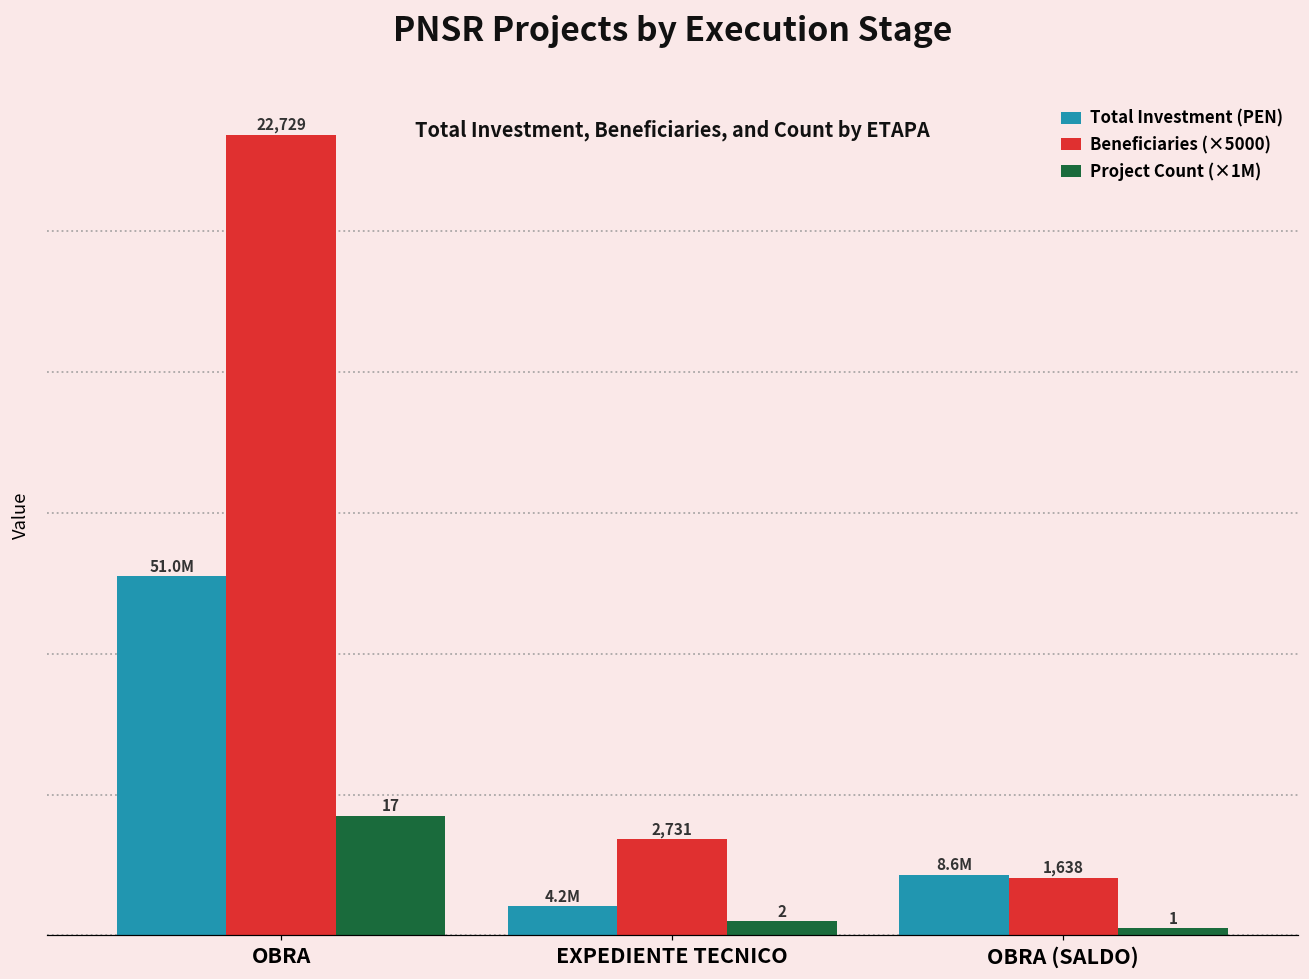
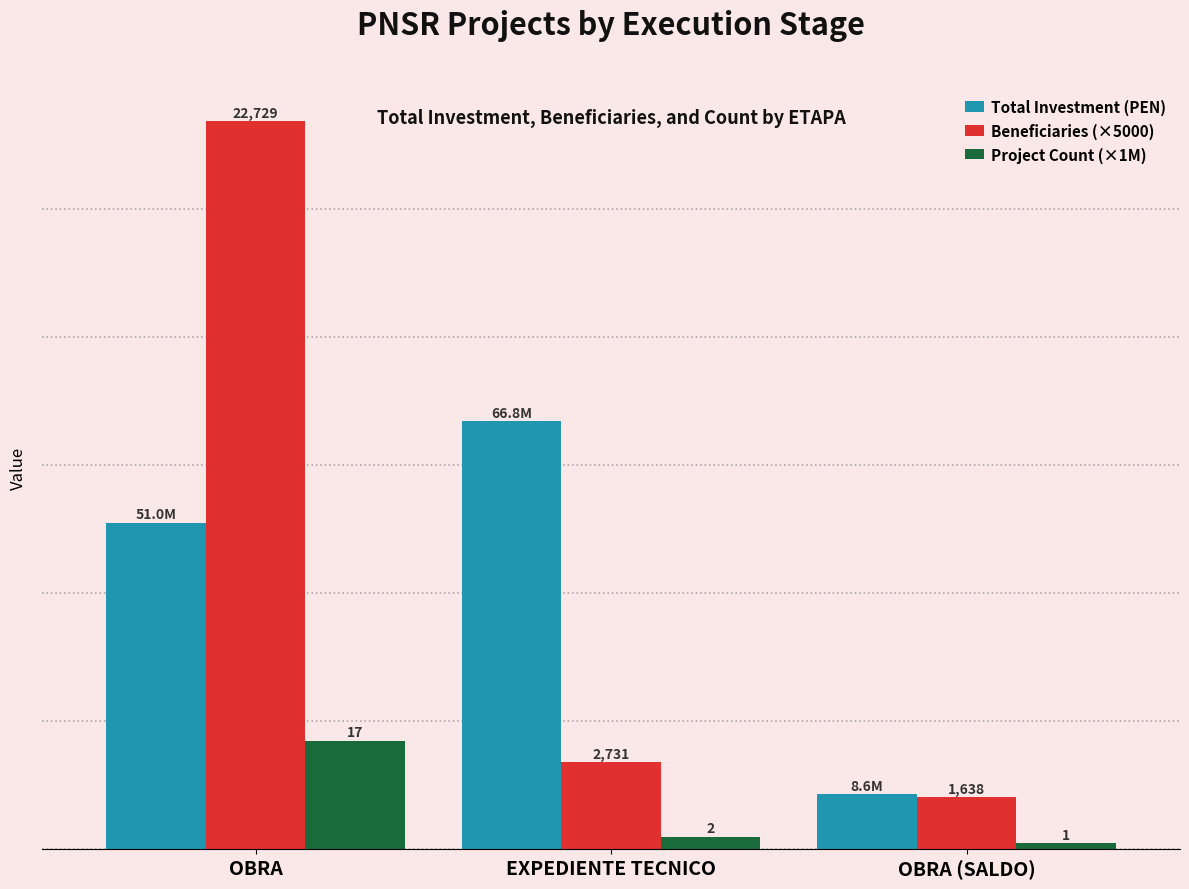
Total Investment (PEN), EXPEDIENTE TECNICO: 4.2M -> 66.8M
